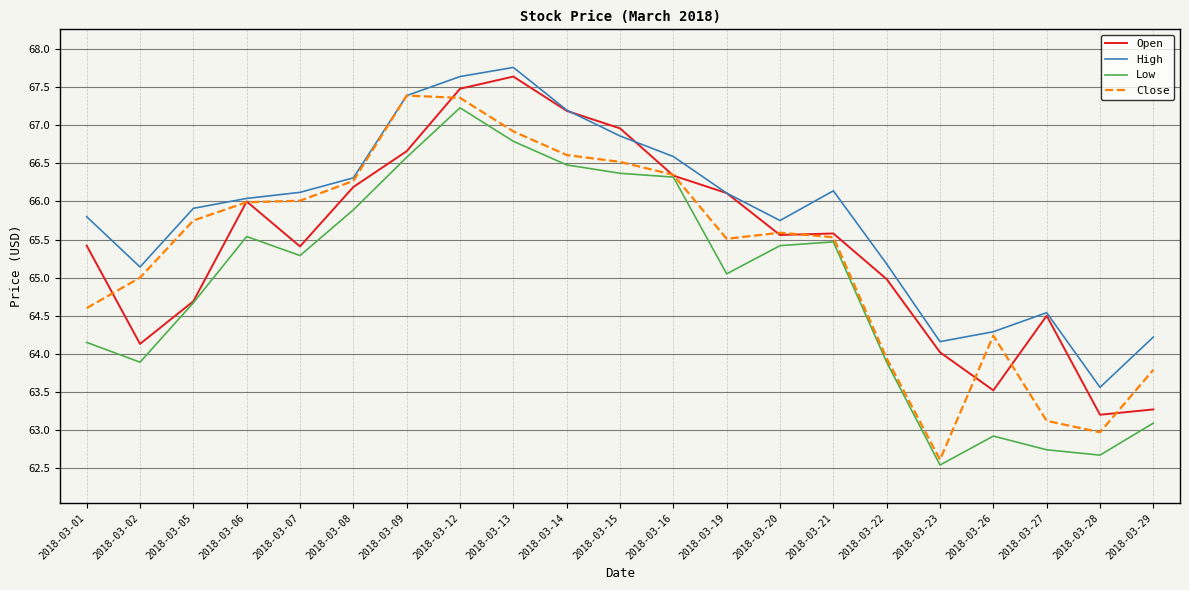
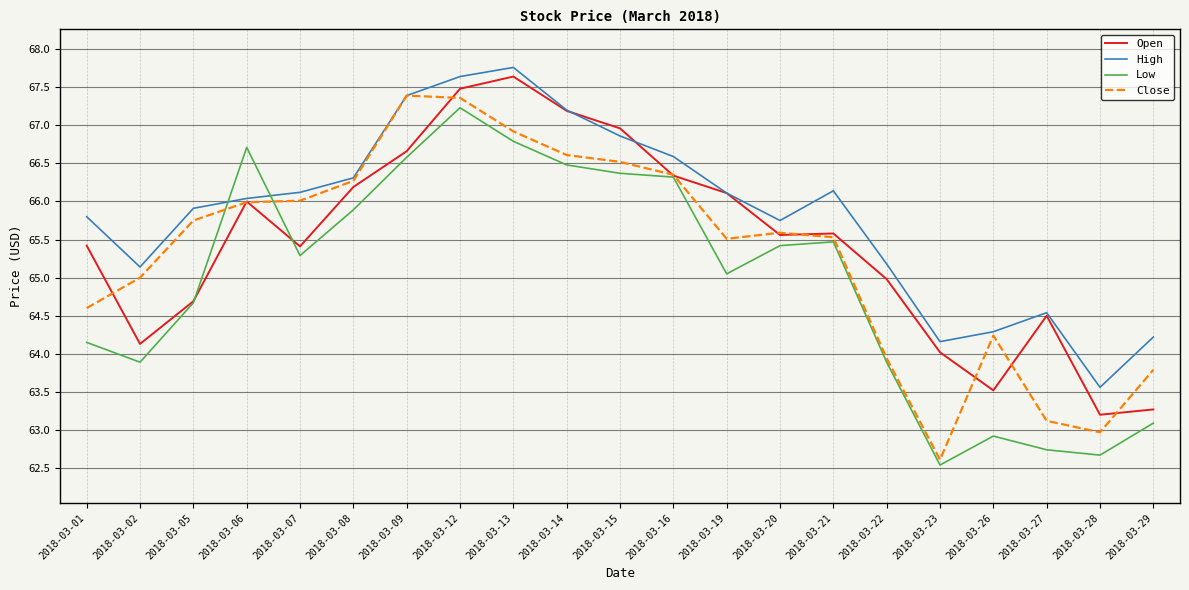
Low, 2018-03-06: 65.5 -> 66.7
